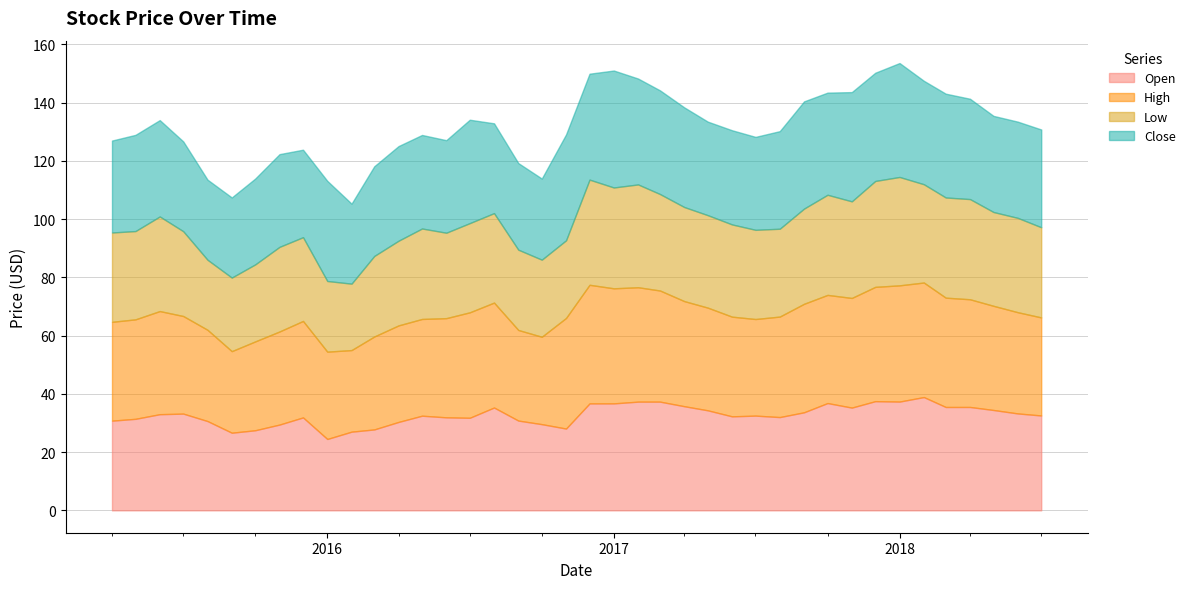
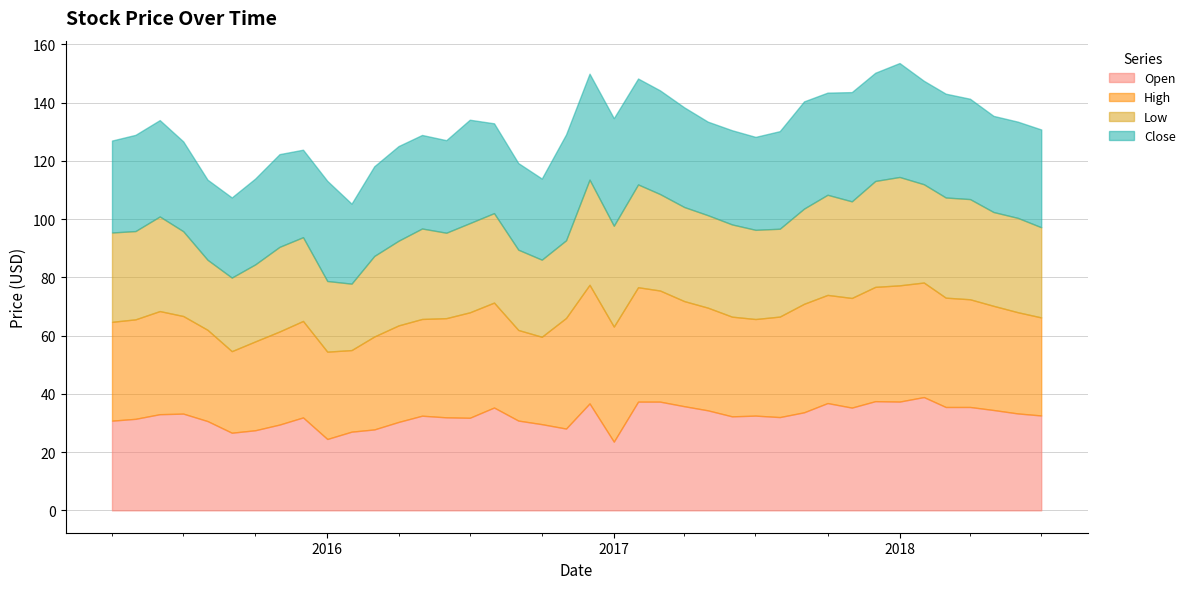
Open, 2017: 37 -> 24
Close, 2017: 40 -> 37
